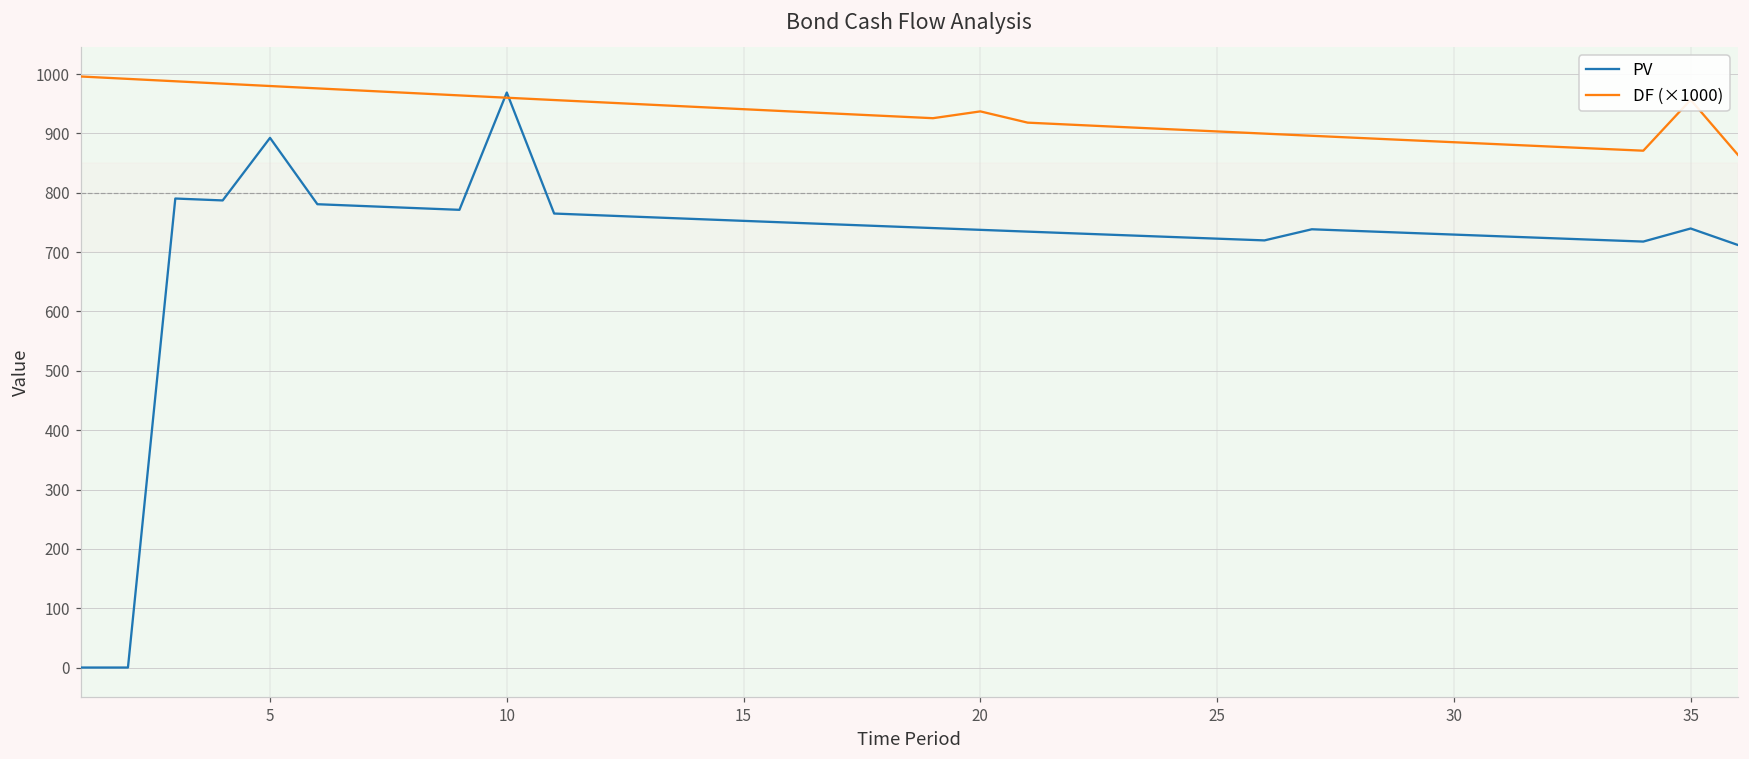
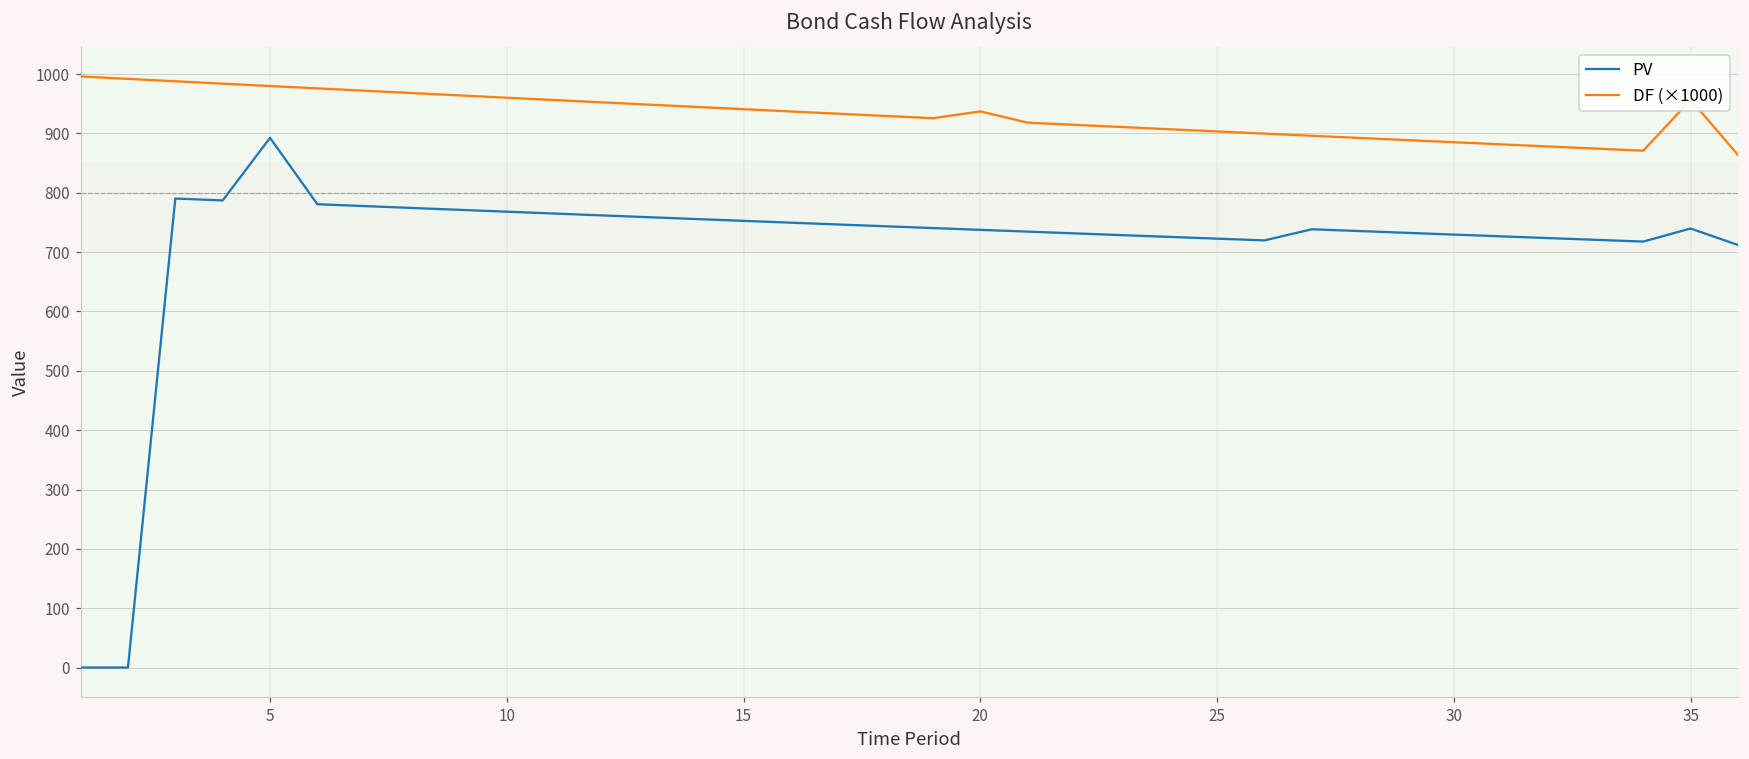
PV, 10: 970 -> 770
